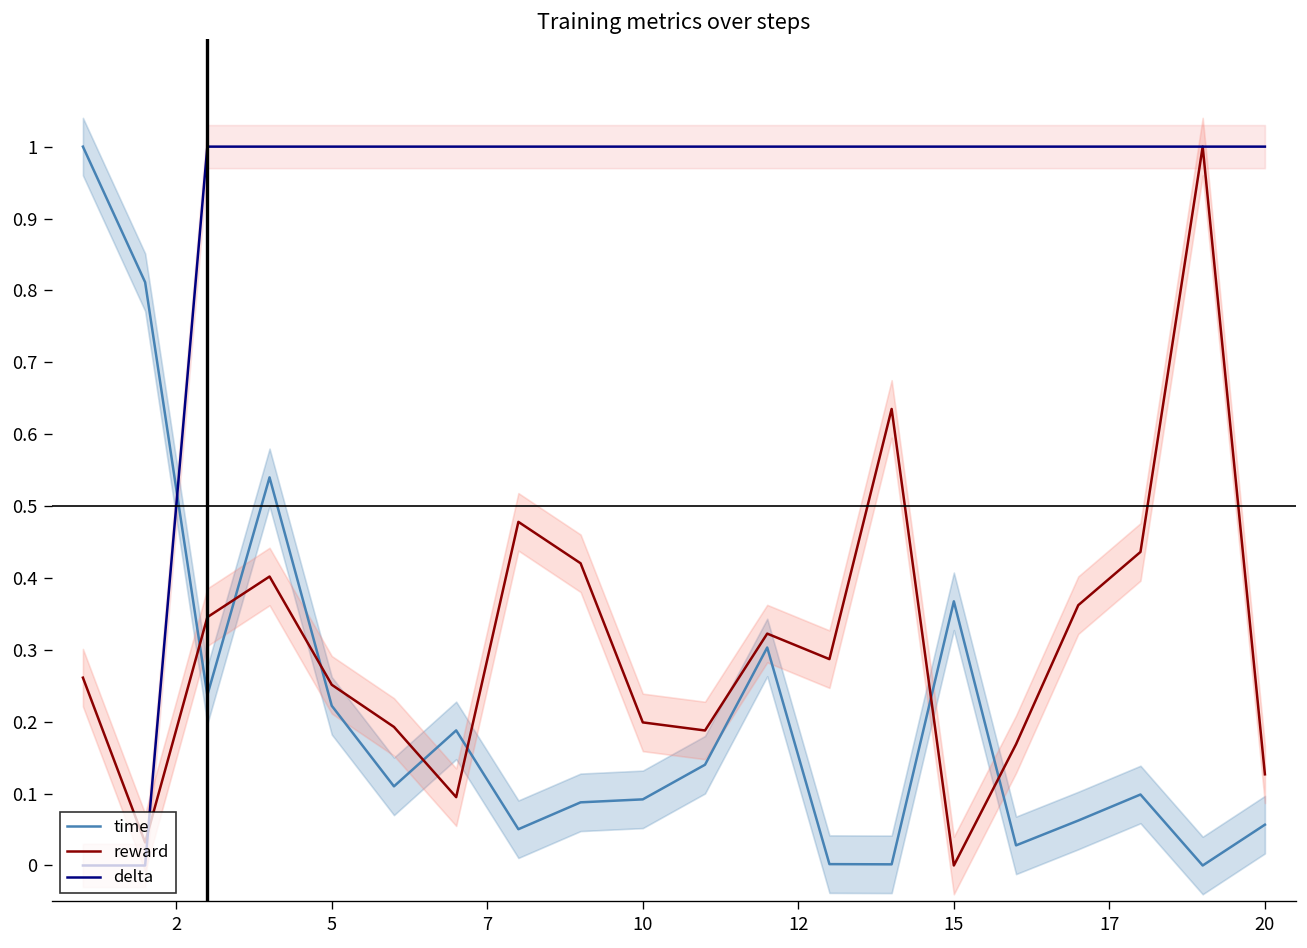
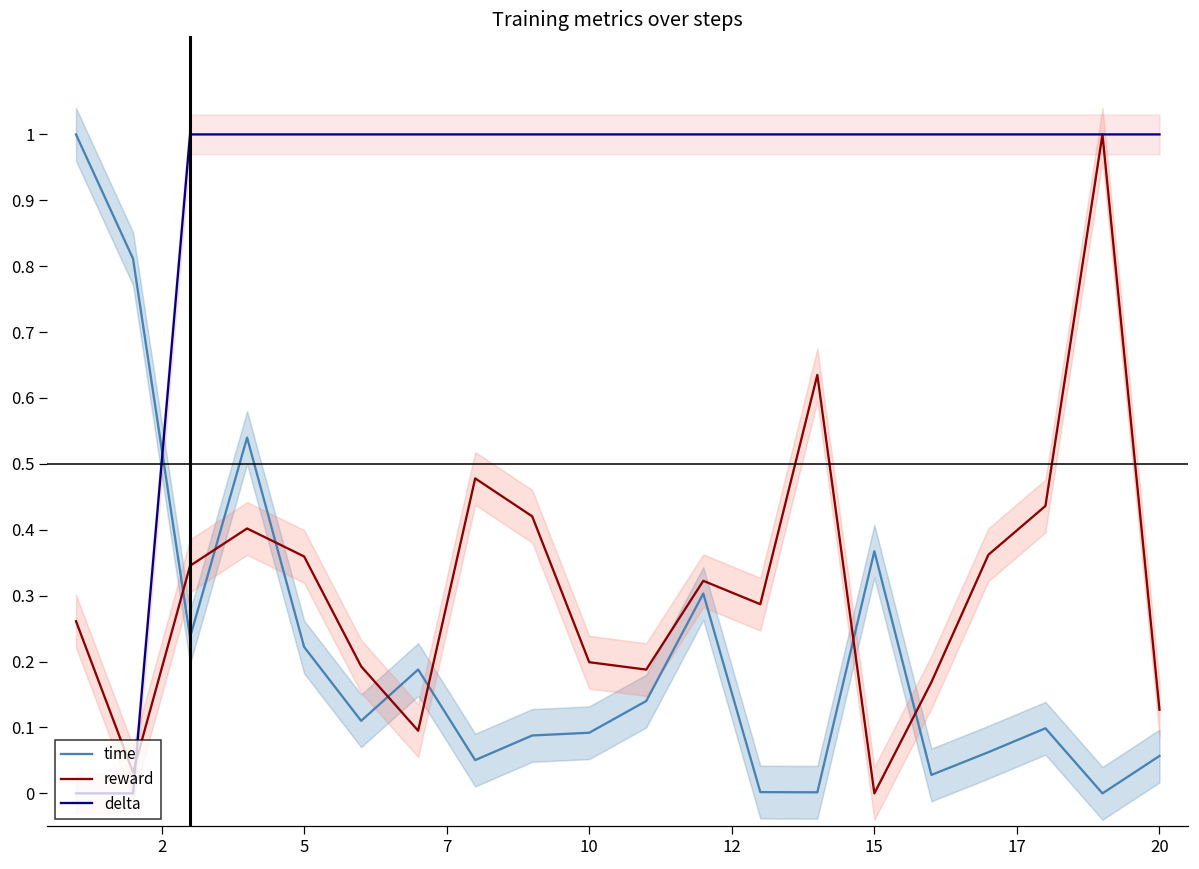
reward, 5: 0.25 -> 0.36
